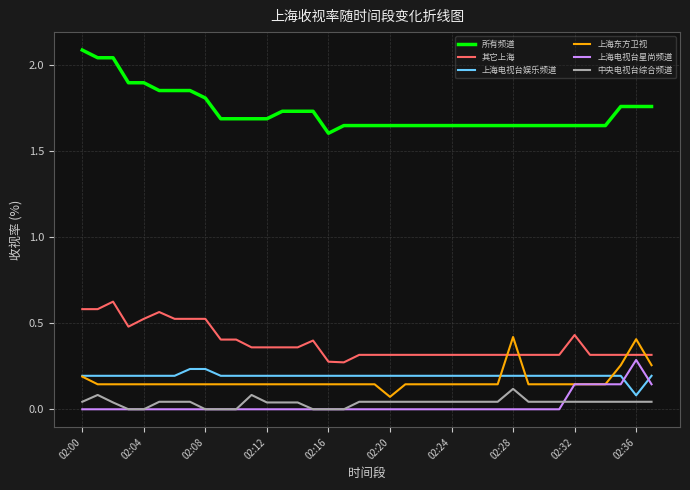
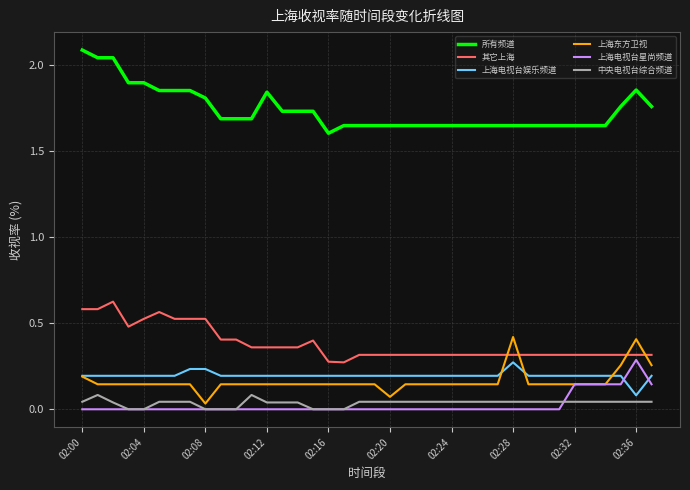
上海东方卫视, 02:08: 0.15 -> 0.03
所有频道, 02:12: 1.69 -> 1.84
上海电视台娱乐频道, 02:28: 0.19 -> 0.27
中央电视台综合频道, 02:28: 0.12 -> 0.04
其它上海, 02:32: 0.43 -> 0.32
所有频道, 02:36: 1.76 -> 1.85
